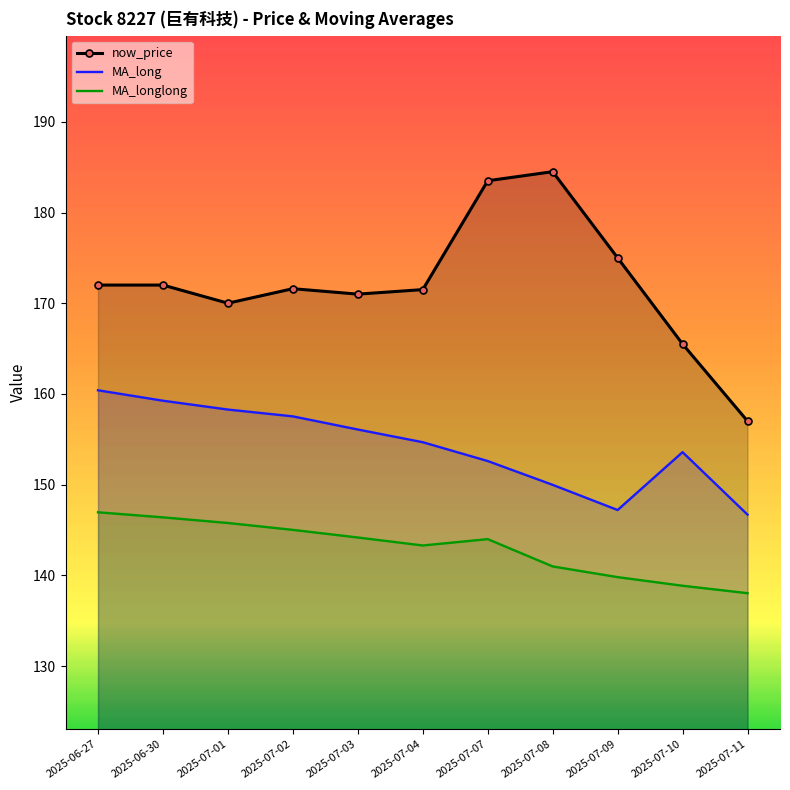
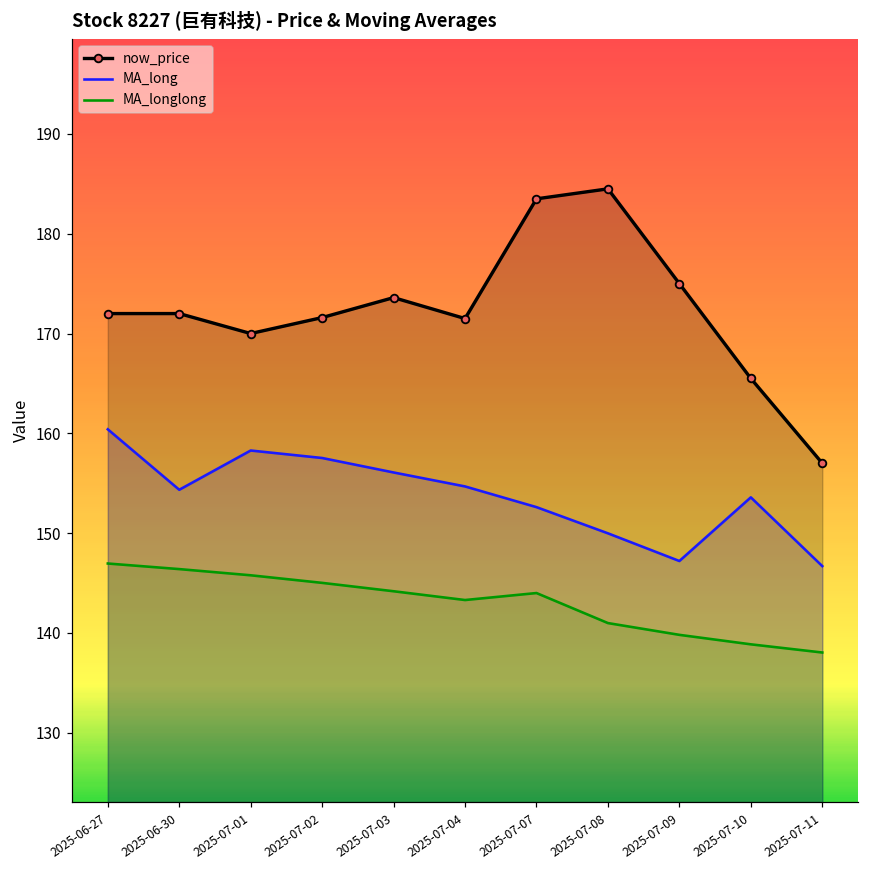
MA_long, 2025-06-30: 159 -> 154
now_price, 2025-07-03: 171 -> 174
